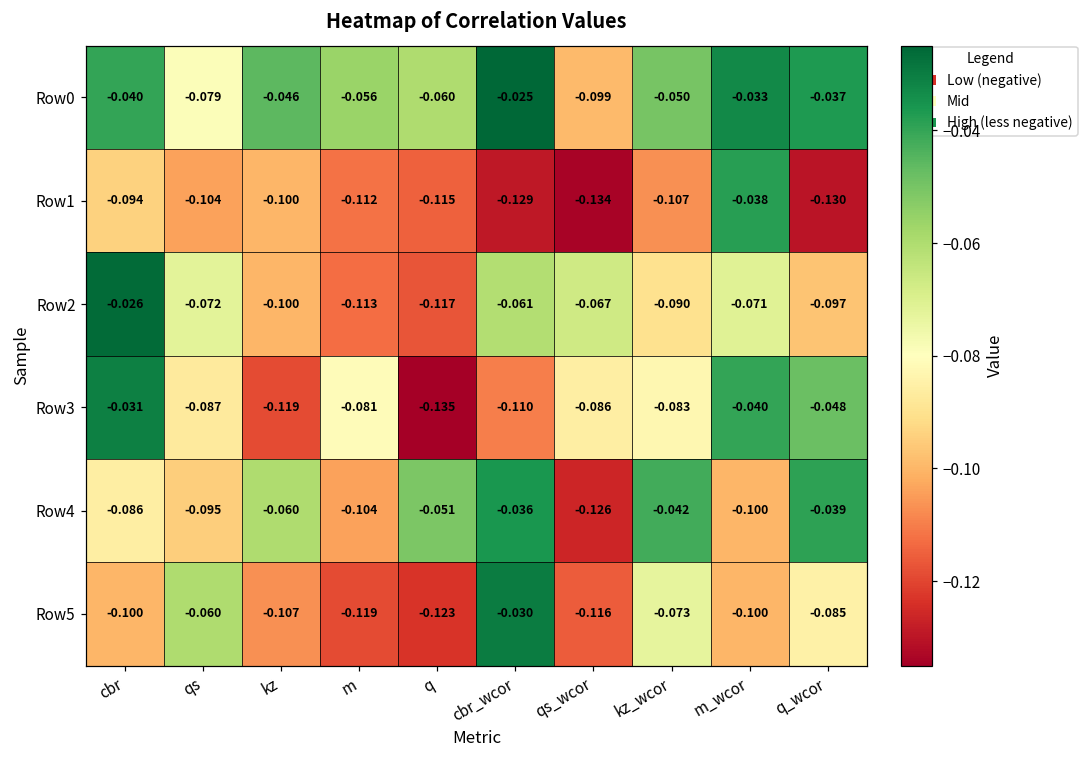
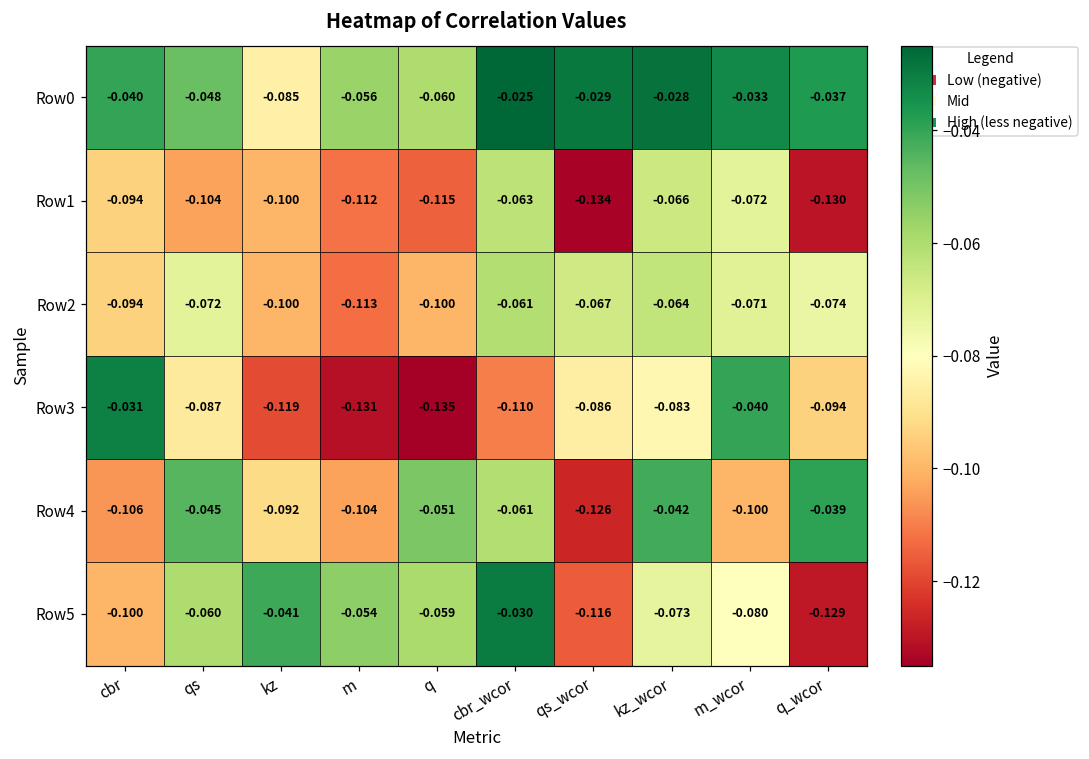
Row0, qs: -0.079 -> -0.048
Row0, kz: -0.046 -> -0.085
Row0, qs_wcor: -0.099 -> -0.029
Row0, kz_wcor: -0.050 -> -0.028
Row1, cbr_wcor: -0.129 -> -0.063
Row1, kz_wcor: -0.107 -> -0.066
Row1, m_wcor: -0.038 -> -0.072
Row2, cbr: -0.026 -> -0.094
Row2, q: -0.117 -> -0.100
Row2, kz_wcor: -0.090 -> -0.064
Row2, q_wcor: -0.097 -> -0.074
Row3, m: -0.081 -> -0.131
Row3, q_wcor: -0.048 -> -0.094
Row4, cbr: -0.086 -> -0.106
Row4, qs: -0.095 -> -0.045
Row4, kz: -0.060 -> -0.092
Row4, cbr_wcor: -0.036 -> -0.061
Row5, kz: -0.107 -> -0.041
Row5, m: -0.119 -> -0.054
Row5, q: -0.123 -> -0.059
Row5, m_wcor: -0.100 -> -0.080
Row5, q_wcor: -0.085 -> -0.129
